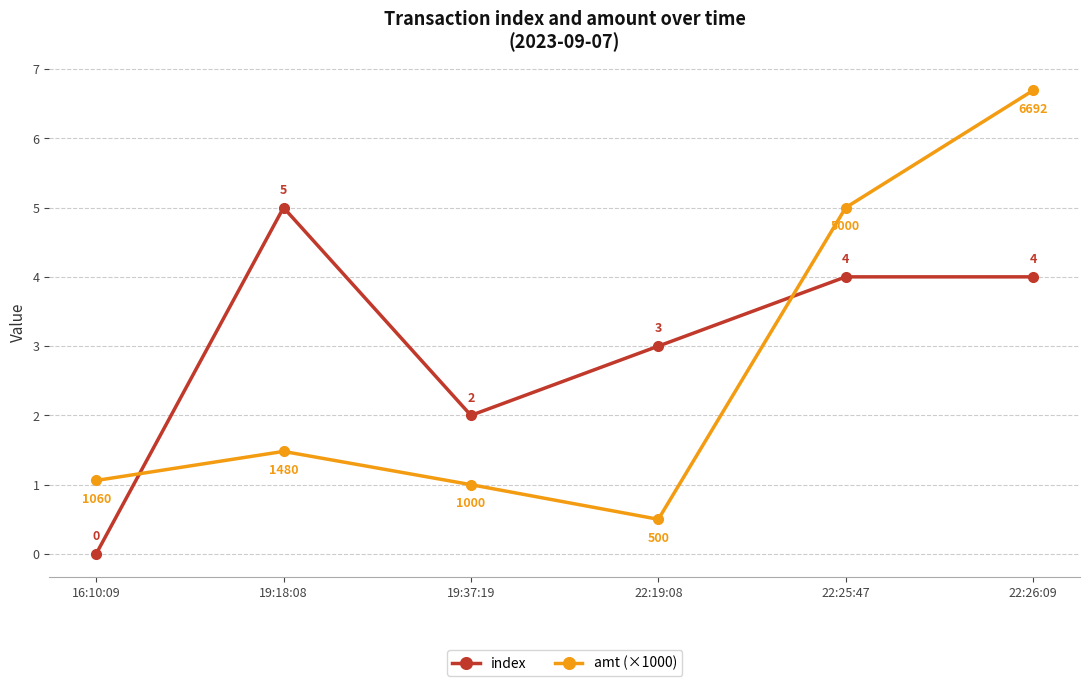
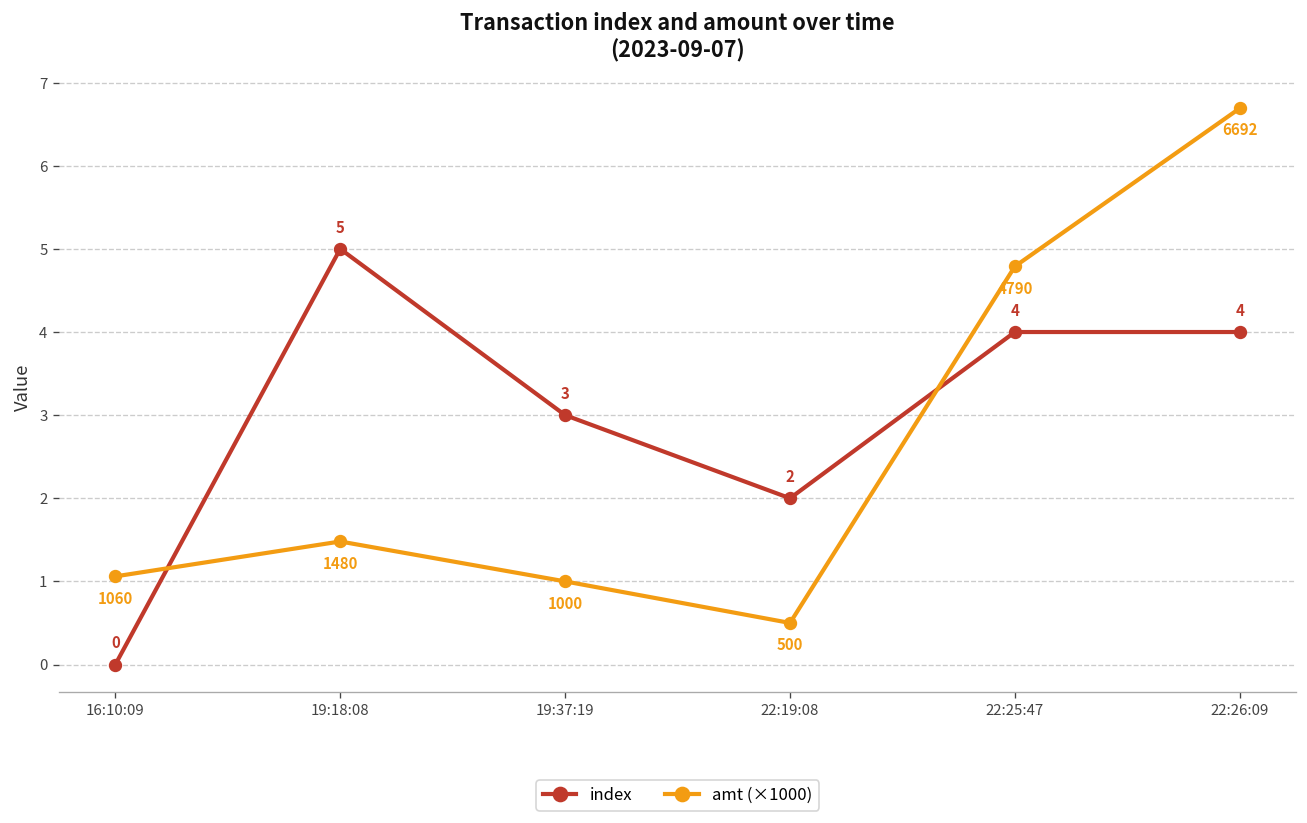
index, 19:37:19: 2 -> 3
index, 22:19:08: 3 -> 2
amt (×1000), 22:25:47: 5000 -> 4790
